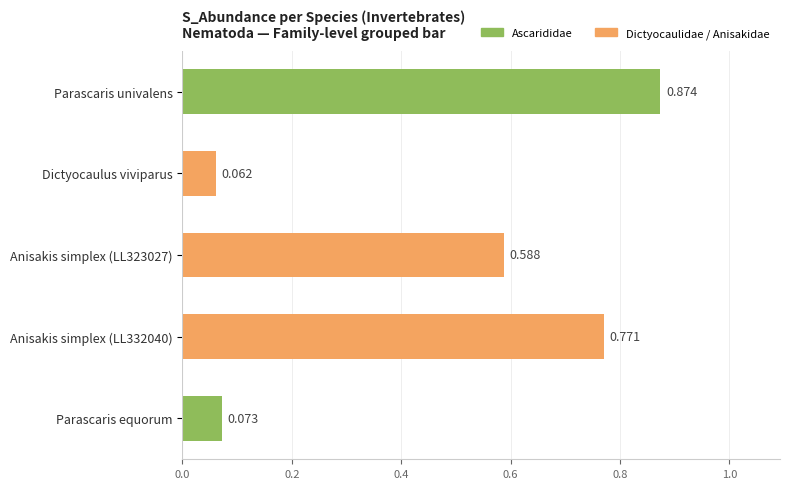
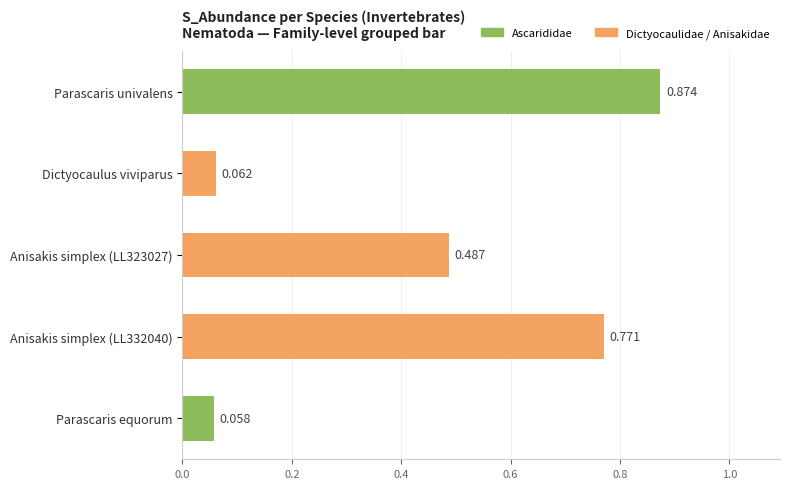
Anisakis simplex (LL323027): 0.588 -> 0.487
Parascaris equorum: 0.073 -> 0.058
